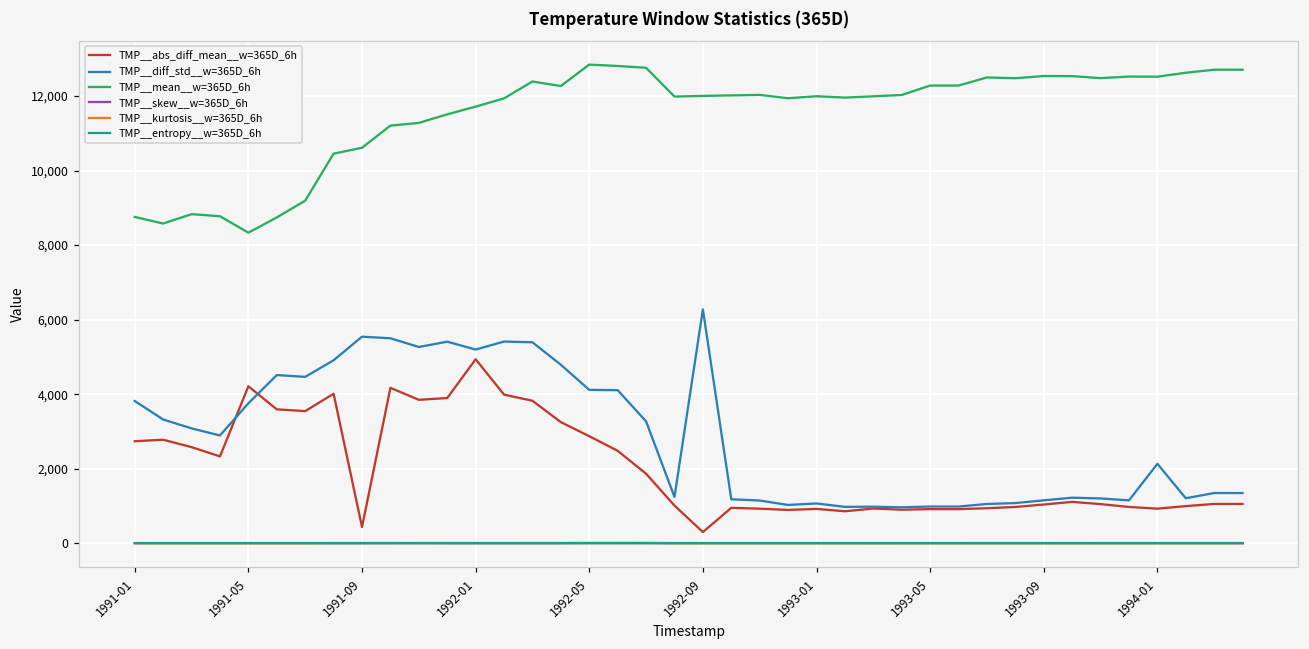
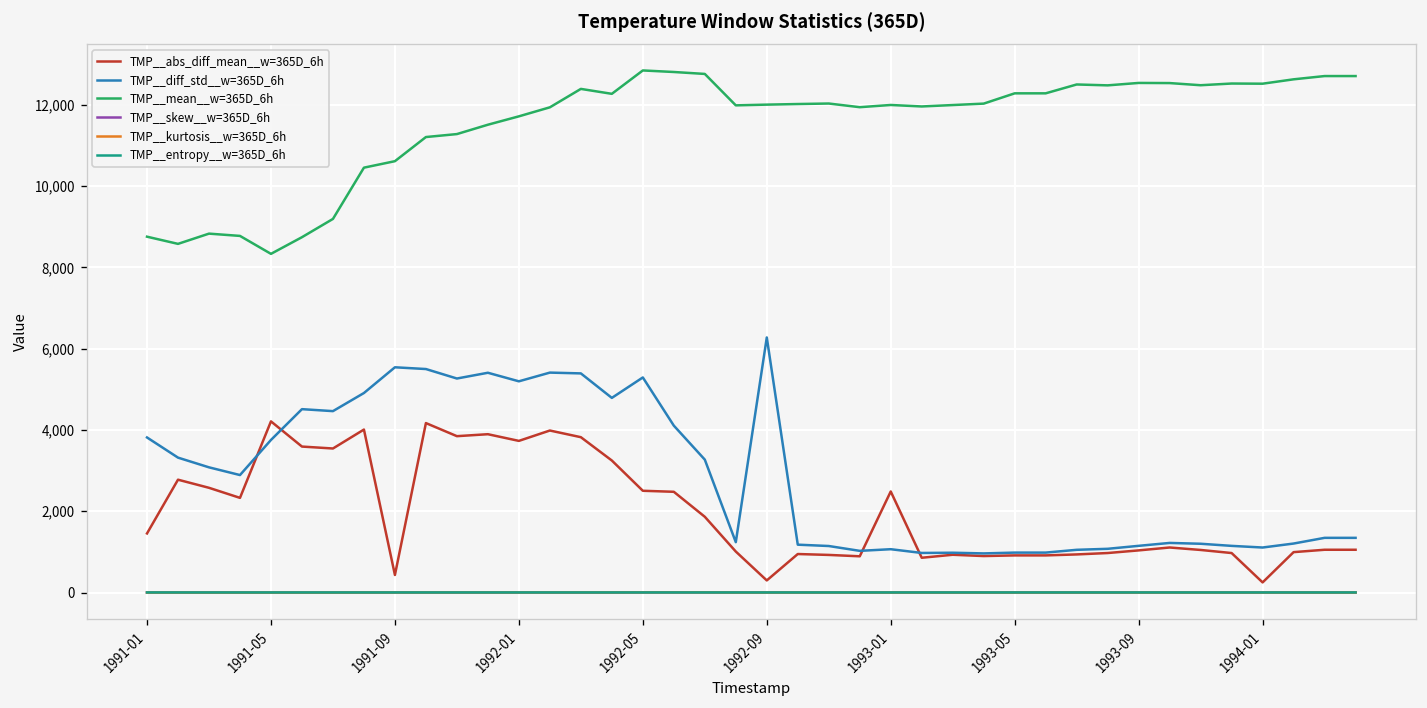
TMP__abs_diff_mean__w=365D_6h, 1991-01: 2,700 -> 1,500
TMP__abs_diff_mean__w=365D_6h, 1992-01: 4,900 -> 3,700
TMP__abs_diff_mean__w=365D_6h, 1992-05: 2,900 -> 2,500
TMP__diff_std__w=365D_6h, 1992-05: 4,100 -> 5,300
TMP__abs_diff_mean__w=365D_6h, 1993-01: 900 -> 2,500
TMP__abs_diff_mean__w=365D_6h, 1994-01: 900 -> 200
TMP__diff_std__w=365D_6h, 1994-01: 2,100 -> 1,100
